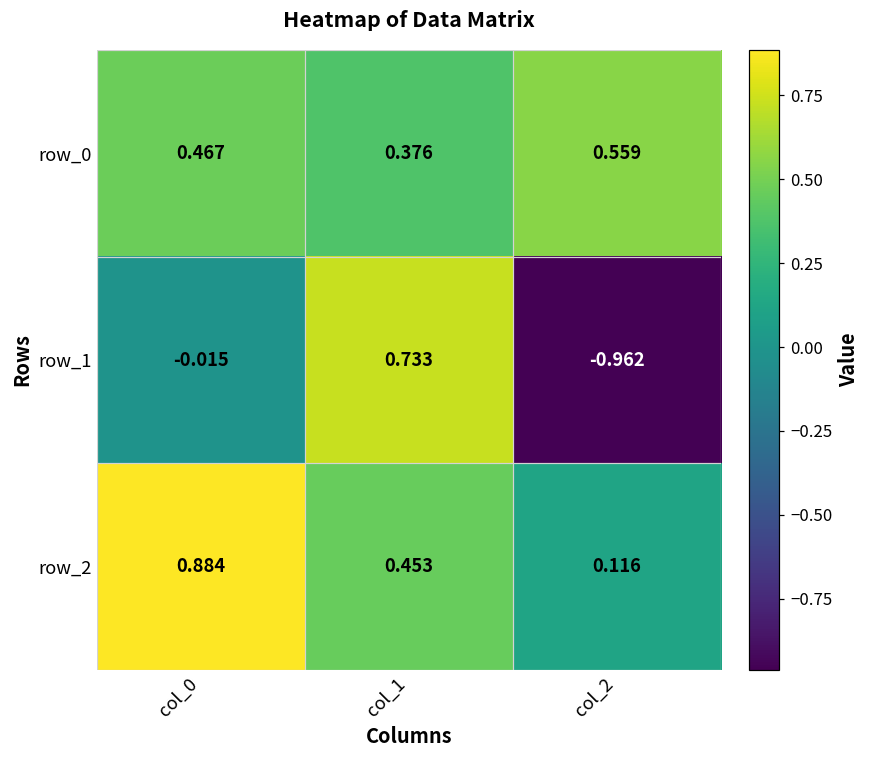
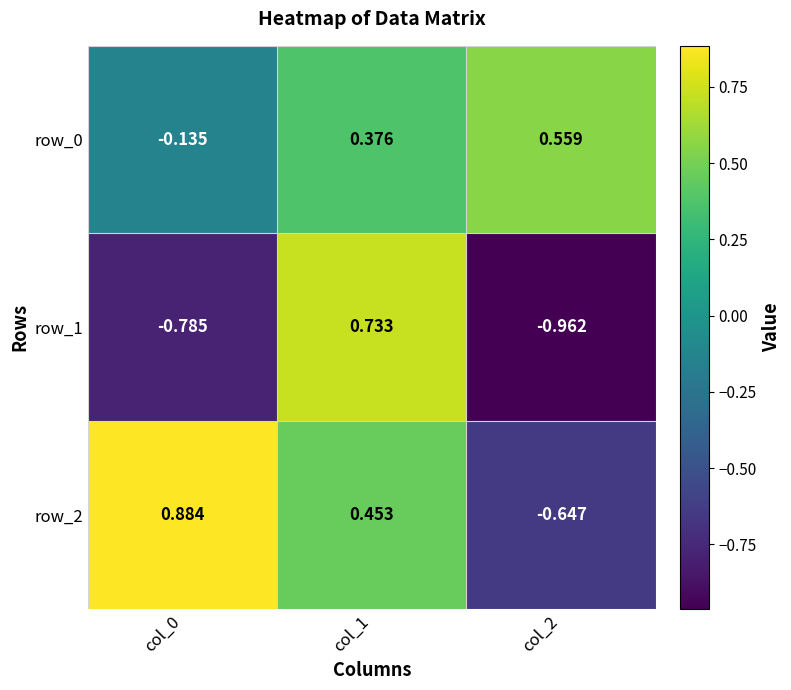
row_0, col_0: 0.467 -> -0.135
row_1, col_0: -0.015 -> -0.785
row_2, col_2: 0.116 -> -0.647
